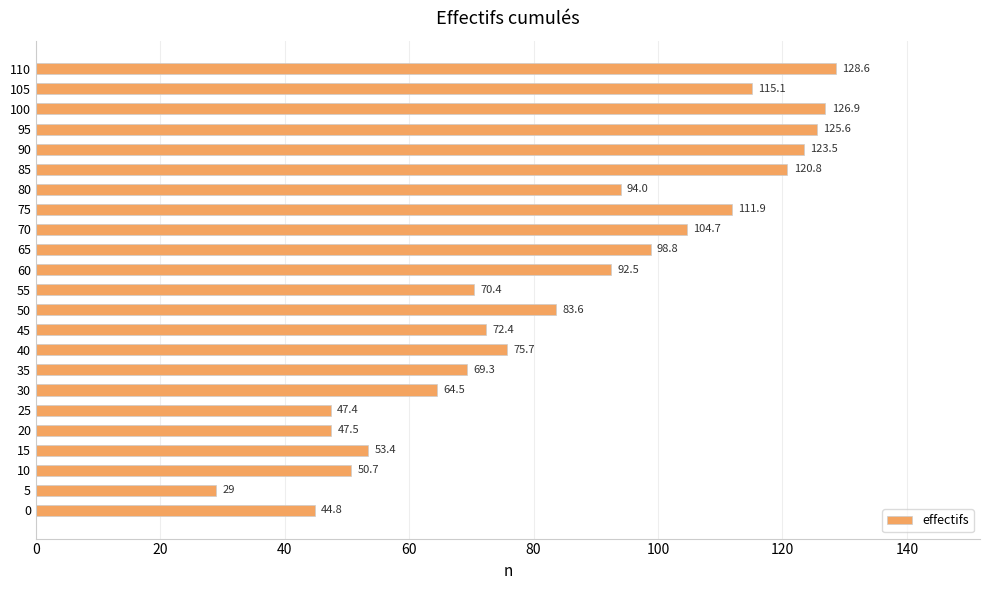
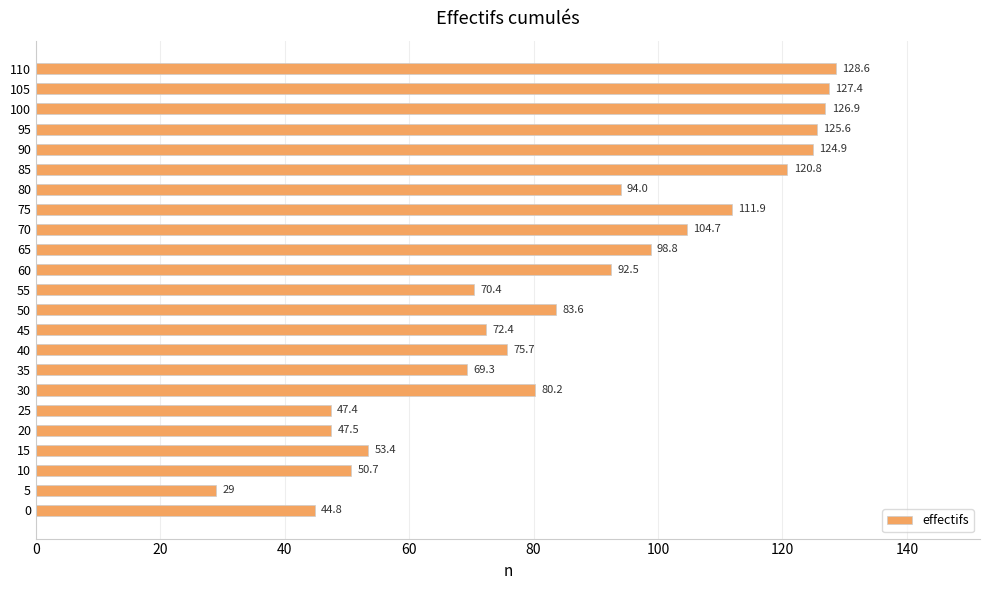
105: 115.1 -> 127.4
90: 123.5 -> 124.9
30: 64.5 -> 80.2
